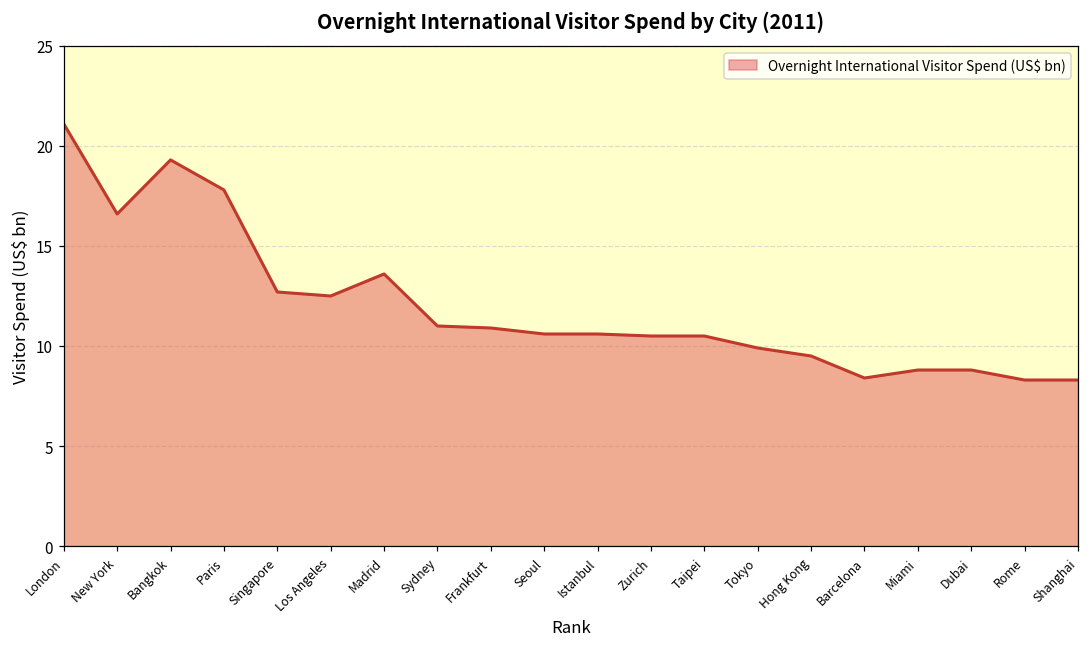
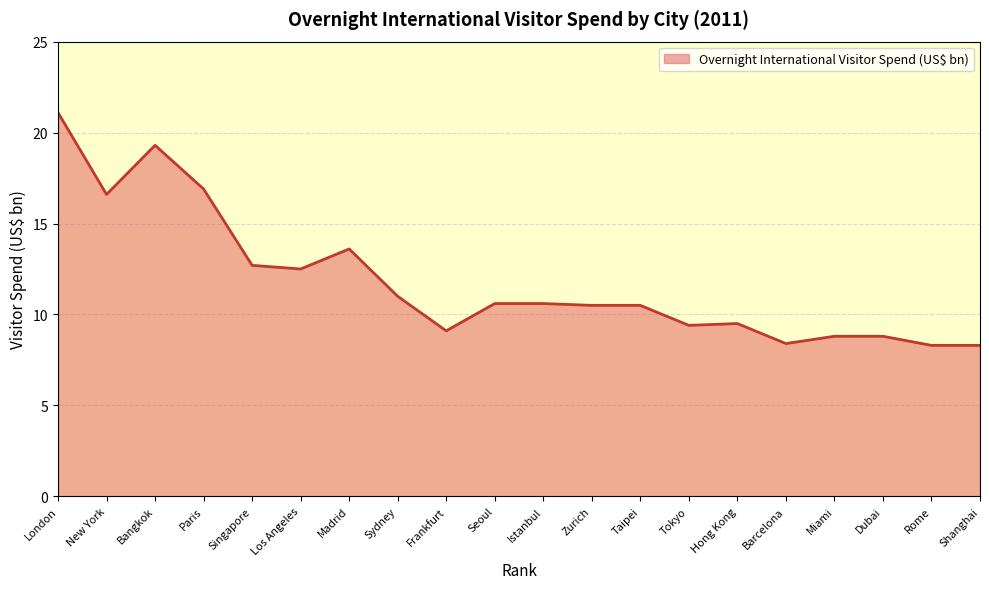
Paris: 17.8 -> 16.9
Frankfurt: 10.9 -> 9.1
Tokyo: 9.9 -> 9.4
